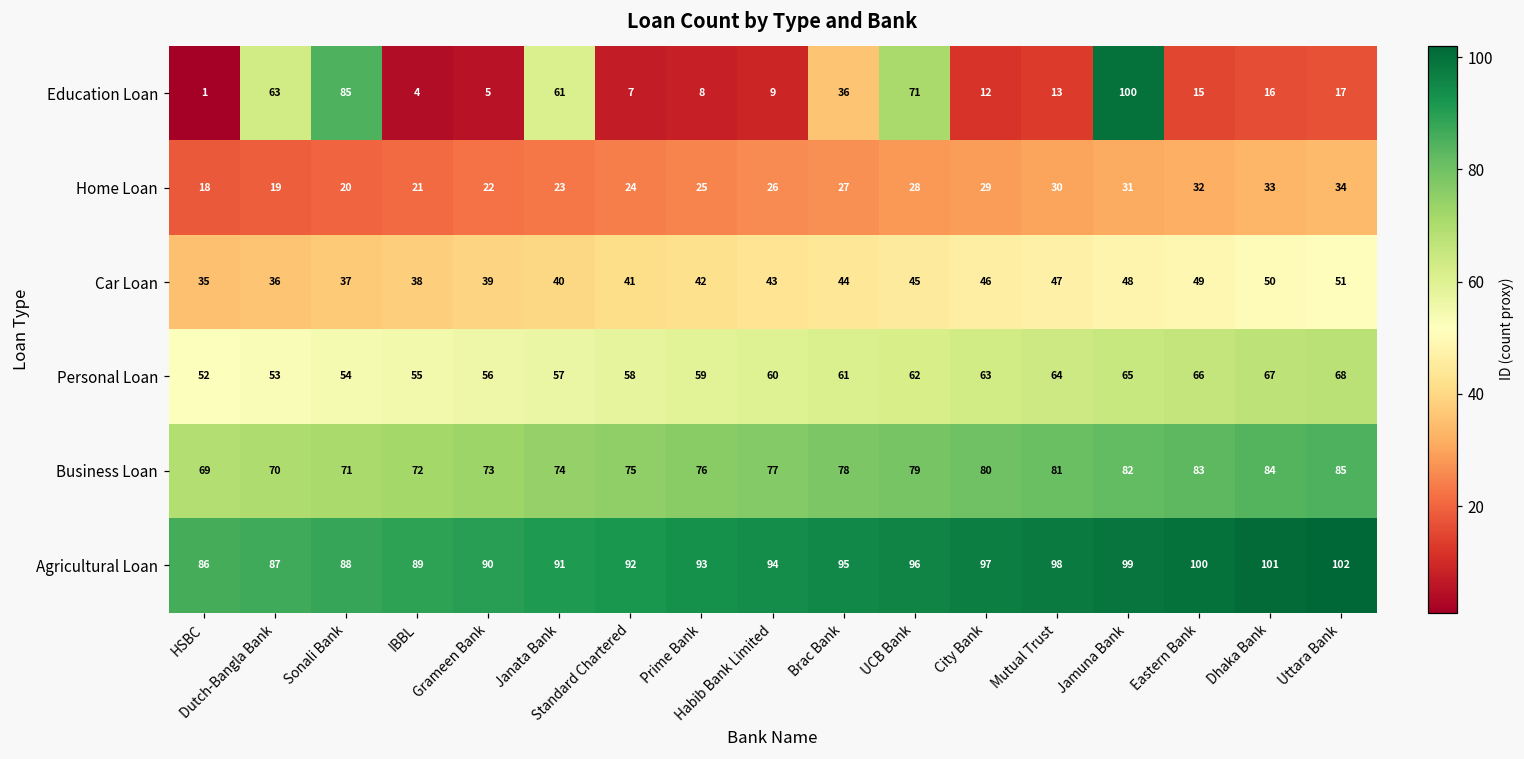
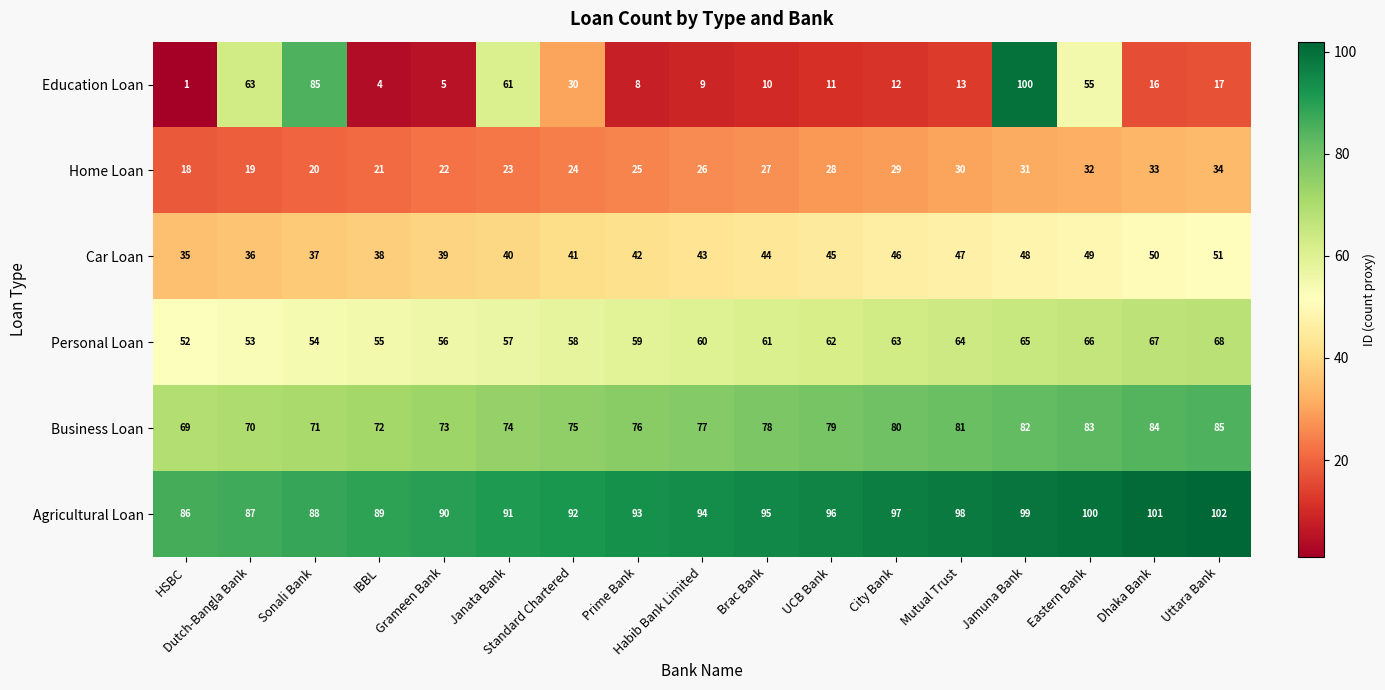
Education Loan, Standard Chartered: 7 -> 30
Education Loan, Brac Bank: 36 -> 10
Education Loan, UCB Bank: 71 -> 11
Education Loan, Eastern Bank: 15 -> 55
